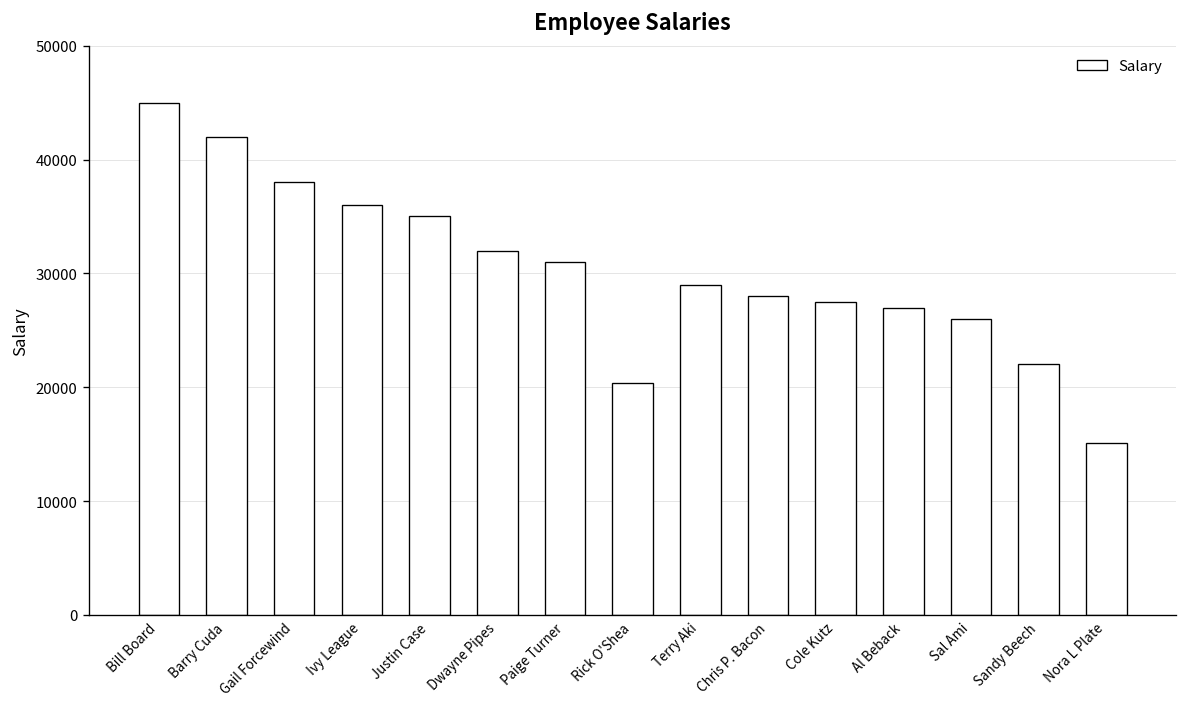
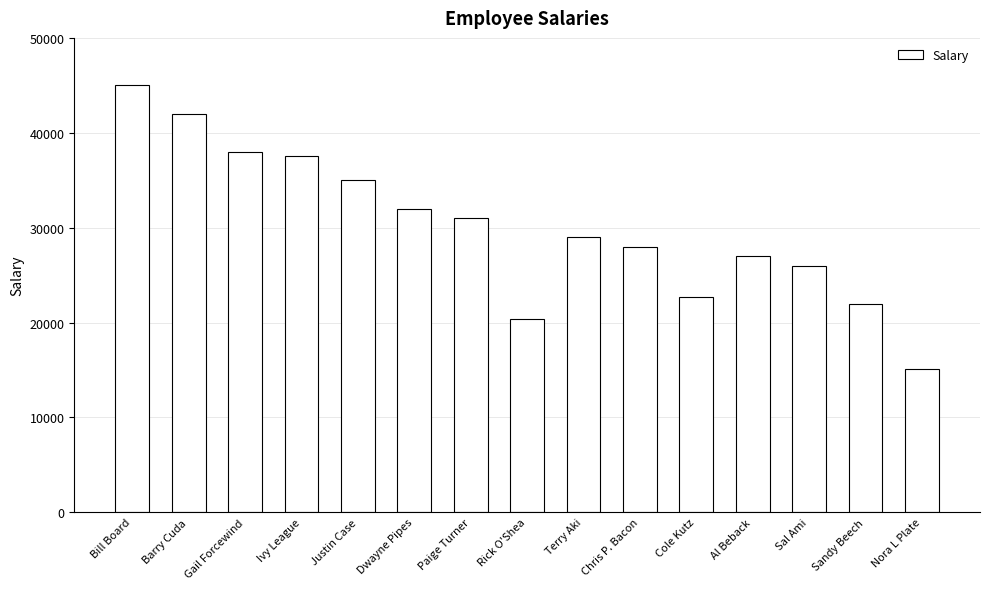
Ivy League: 36000 -> 38000
Cole Kutz: 28000 -> 23000
